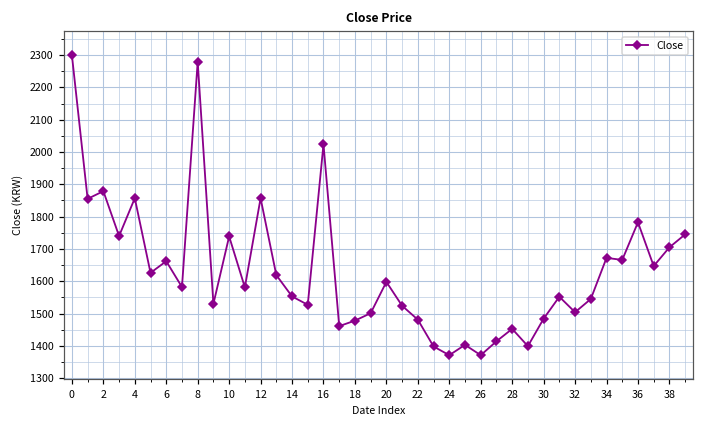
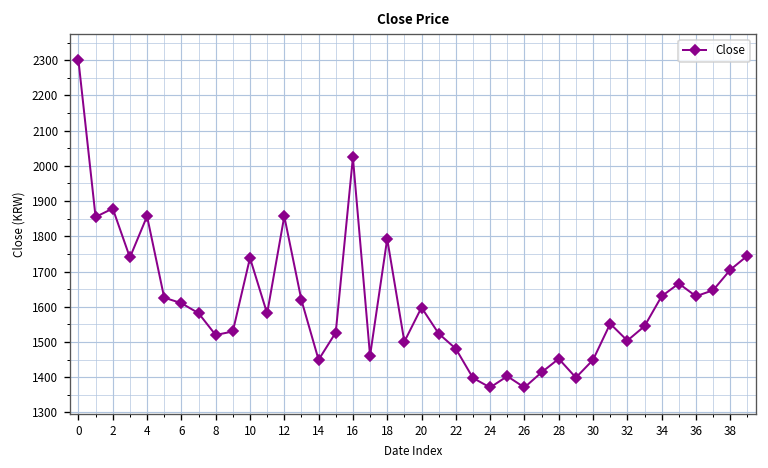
6: 1660 -> 1610
8: 2280 -> 1520
14: 1550 -> 1450
18: 1480 -> 1790
30: 1480 -> 1450
34: 1670 -> 1630
36: 1780 -> 1630
